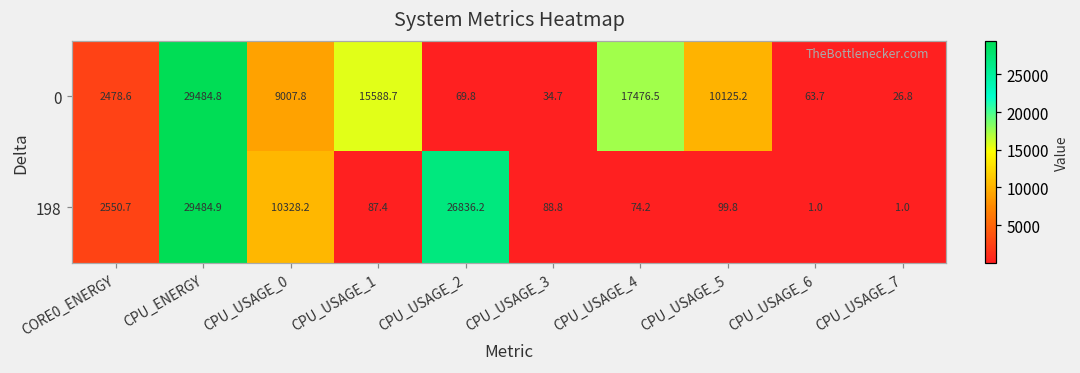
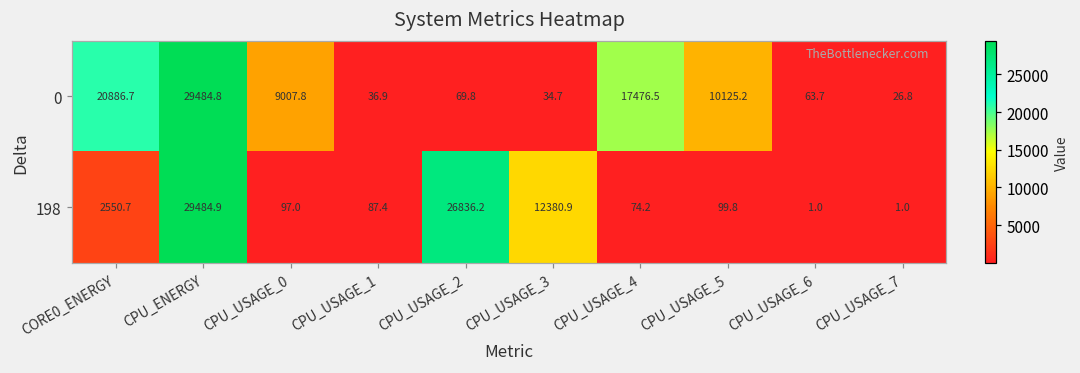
0, CORE0_ENERGY: 2478.6 -> 20886.7
0, CPU_USAGE_1: 15588.7 -> 36.9
198, CPU_USAGE_0: 10328.2 -> 97.0
198, CPU_USAGE_3: 88.8 -> 12380.9
